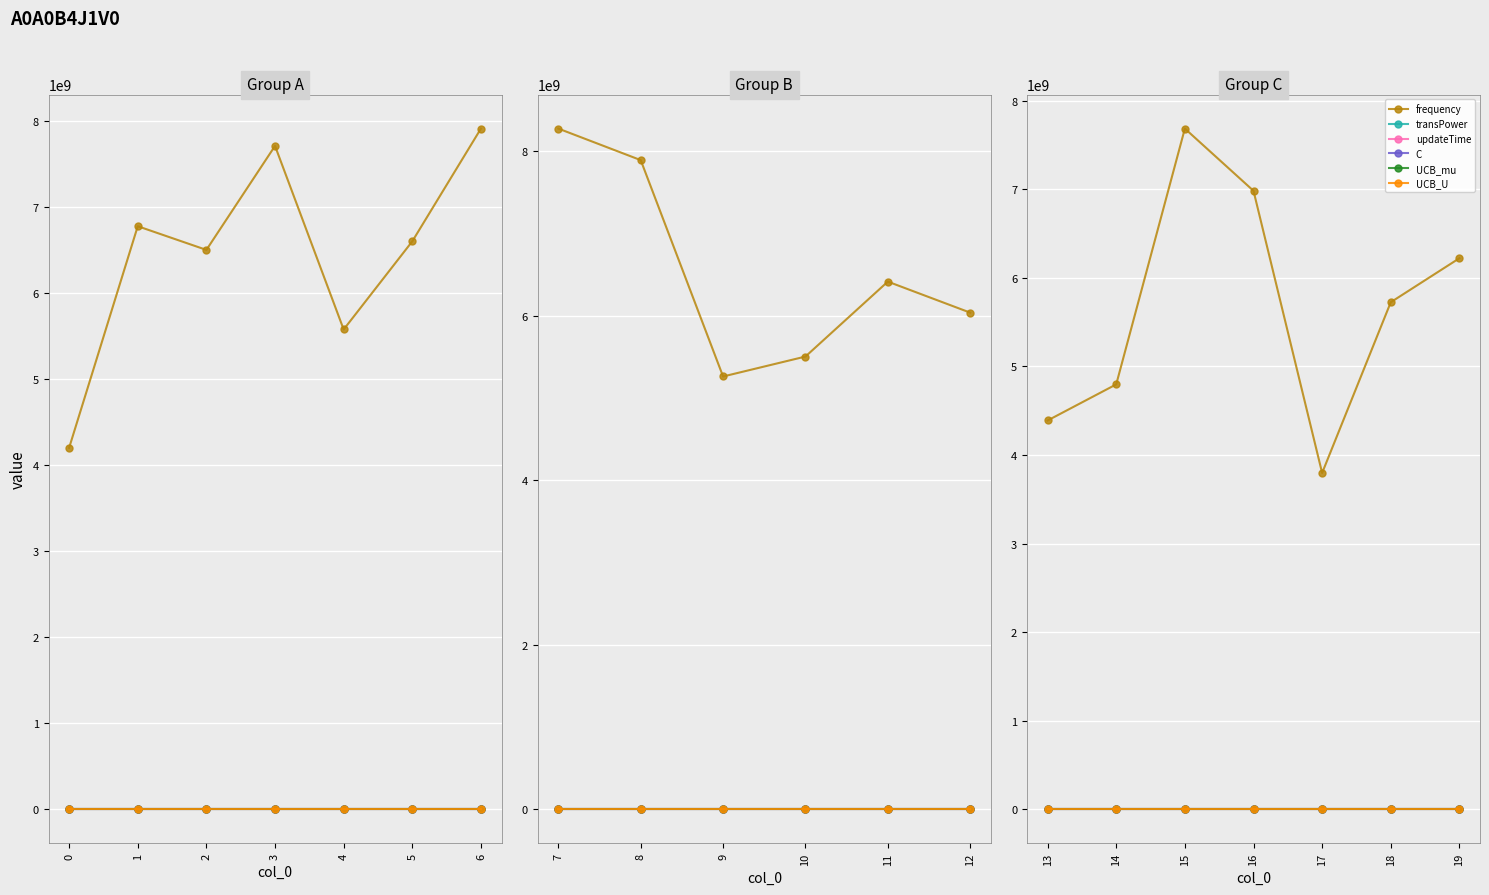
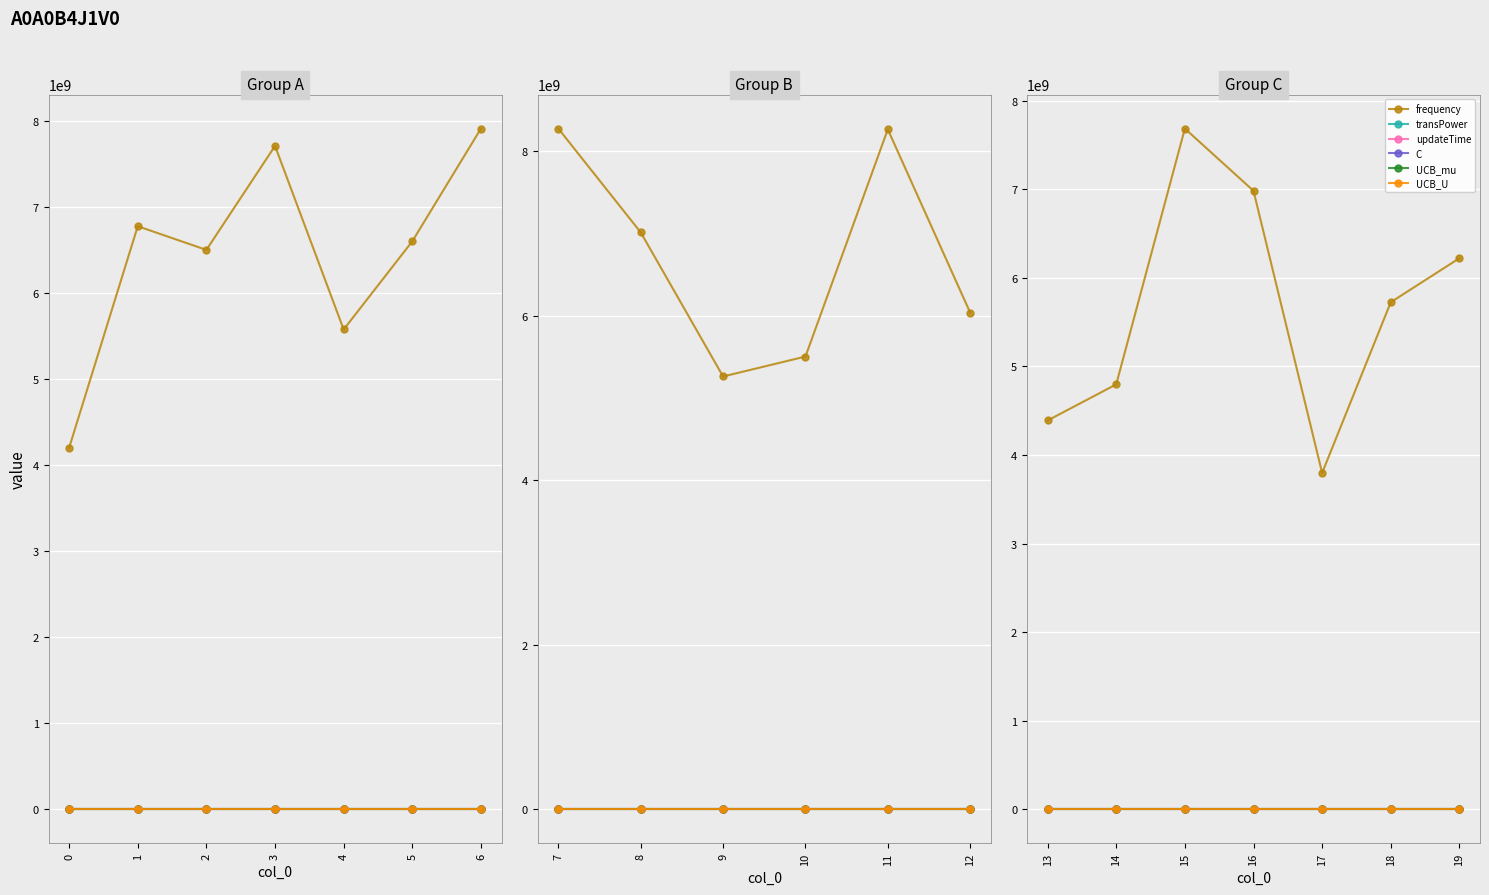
Group B, frequency, 8: 7900000000 -> 7000000000
Group B, frequency, 11: 6400000000 -> 8300000000
